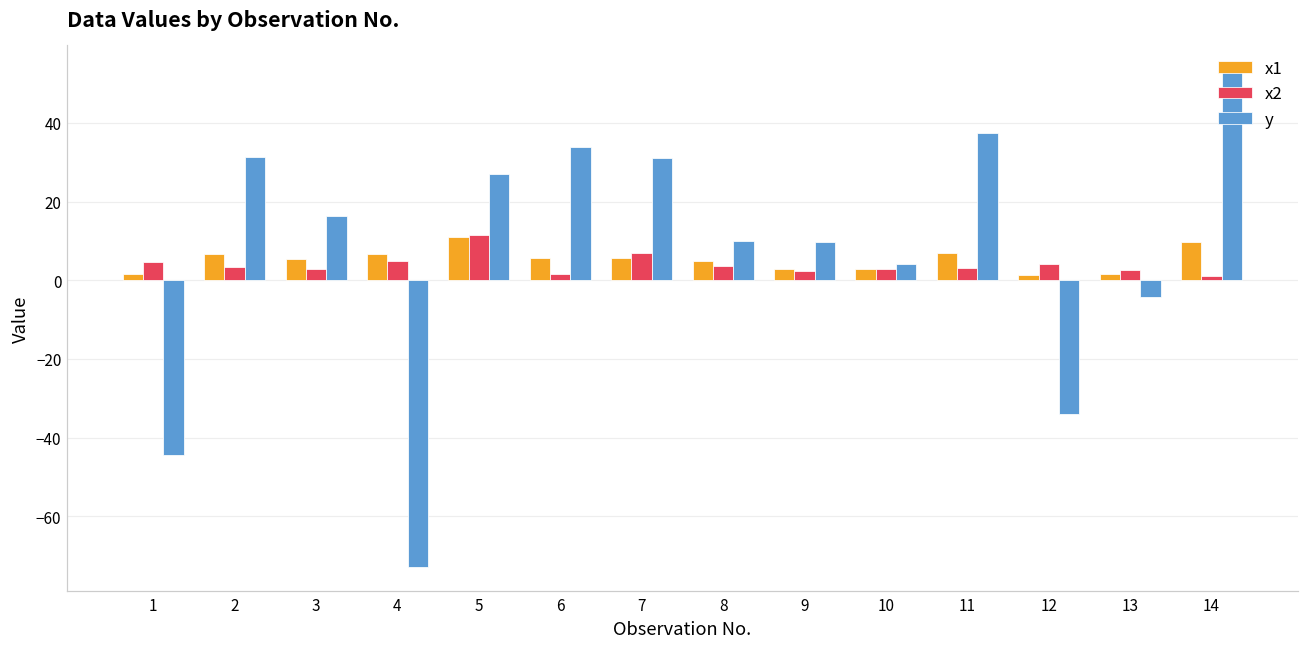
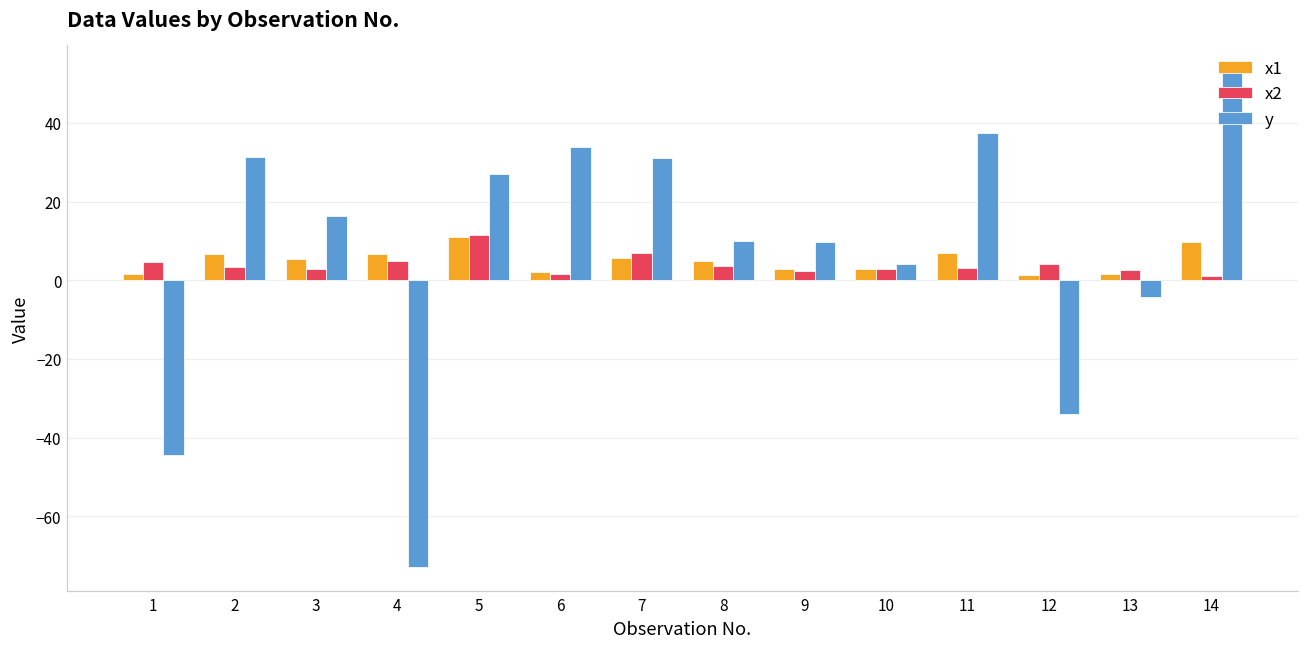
x1, 6: 6 -> 2
